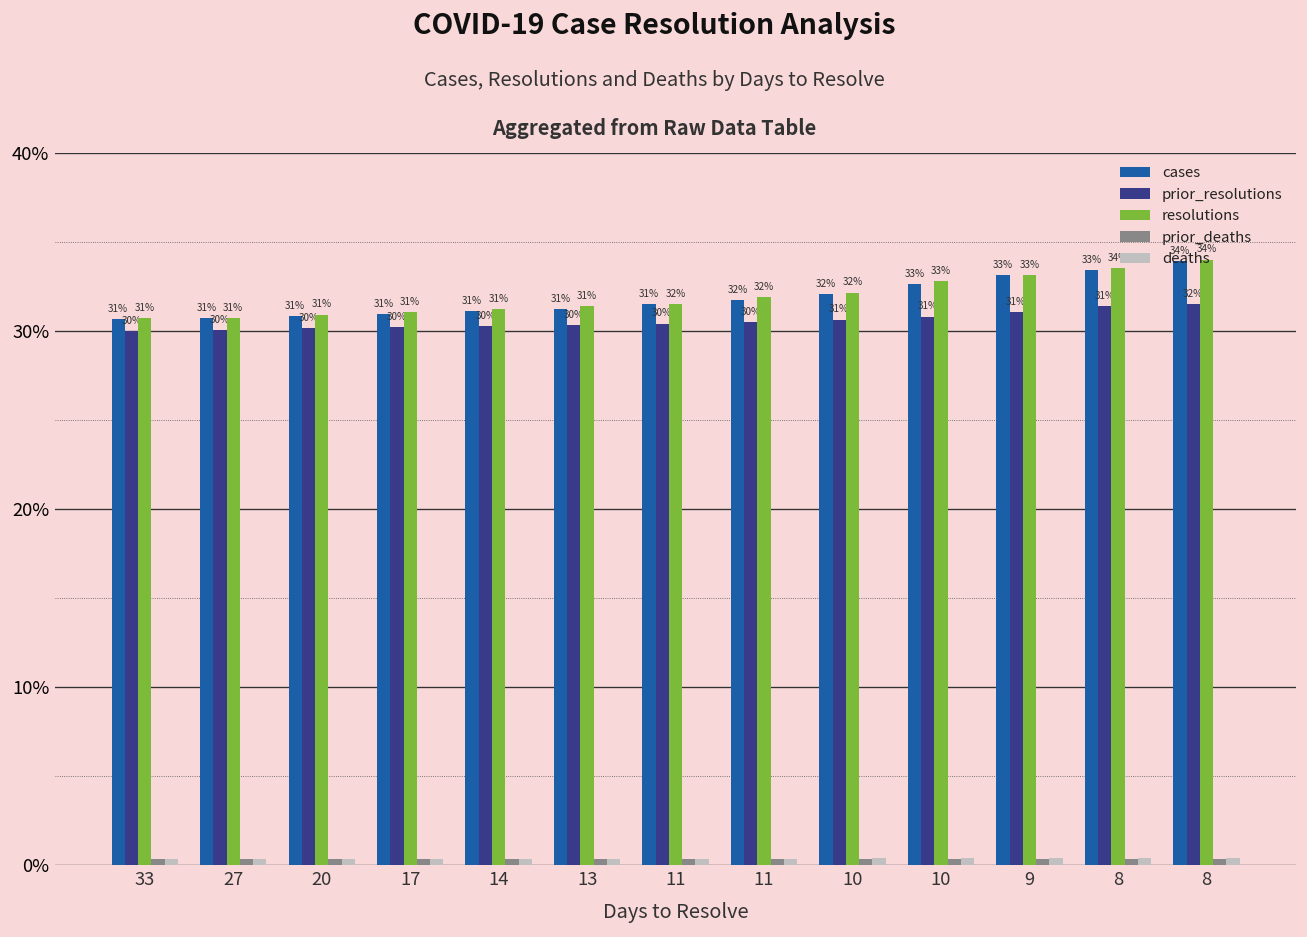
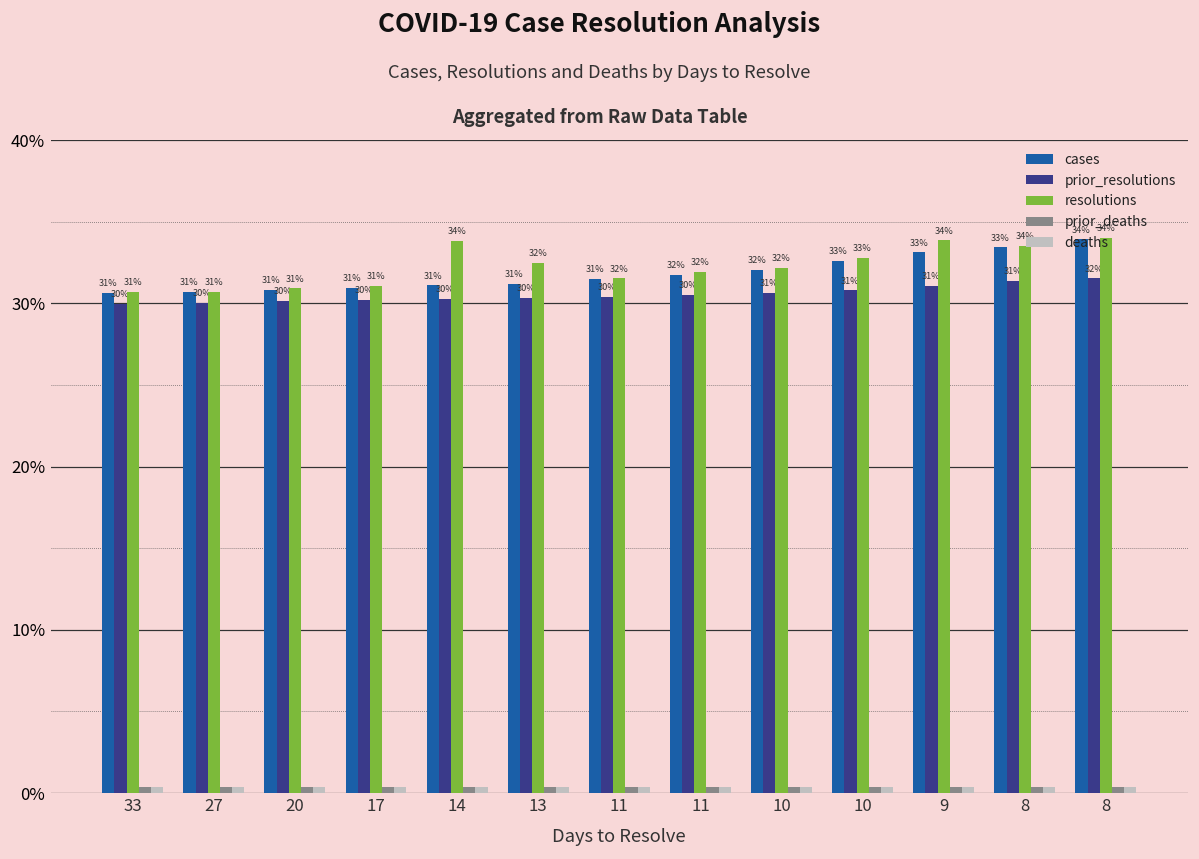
resolutions, 14: 31% -> 34%
resolutions, 13: 31% -> 32%
resolutions, 9: 33% -> 34%
